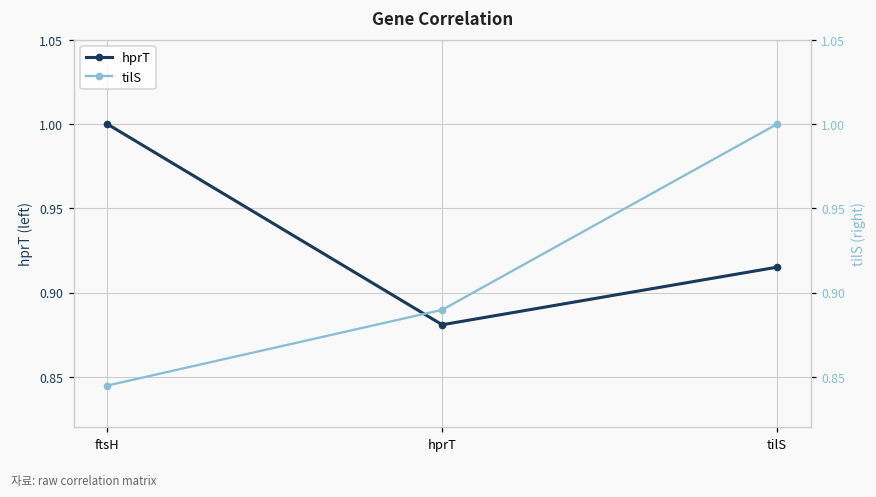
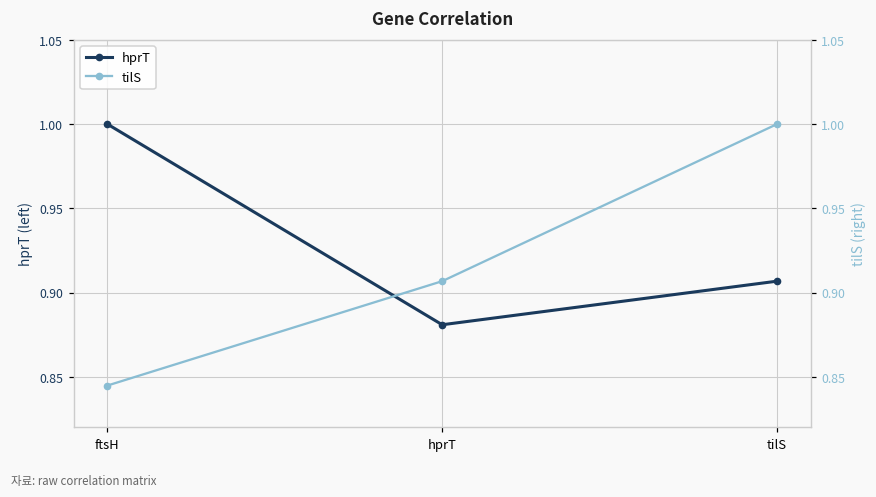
hprT, tilS: 0.915 -> 0.907
tilS, hprT: 0.890 -> 0.907
